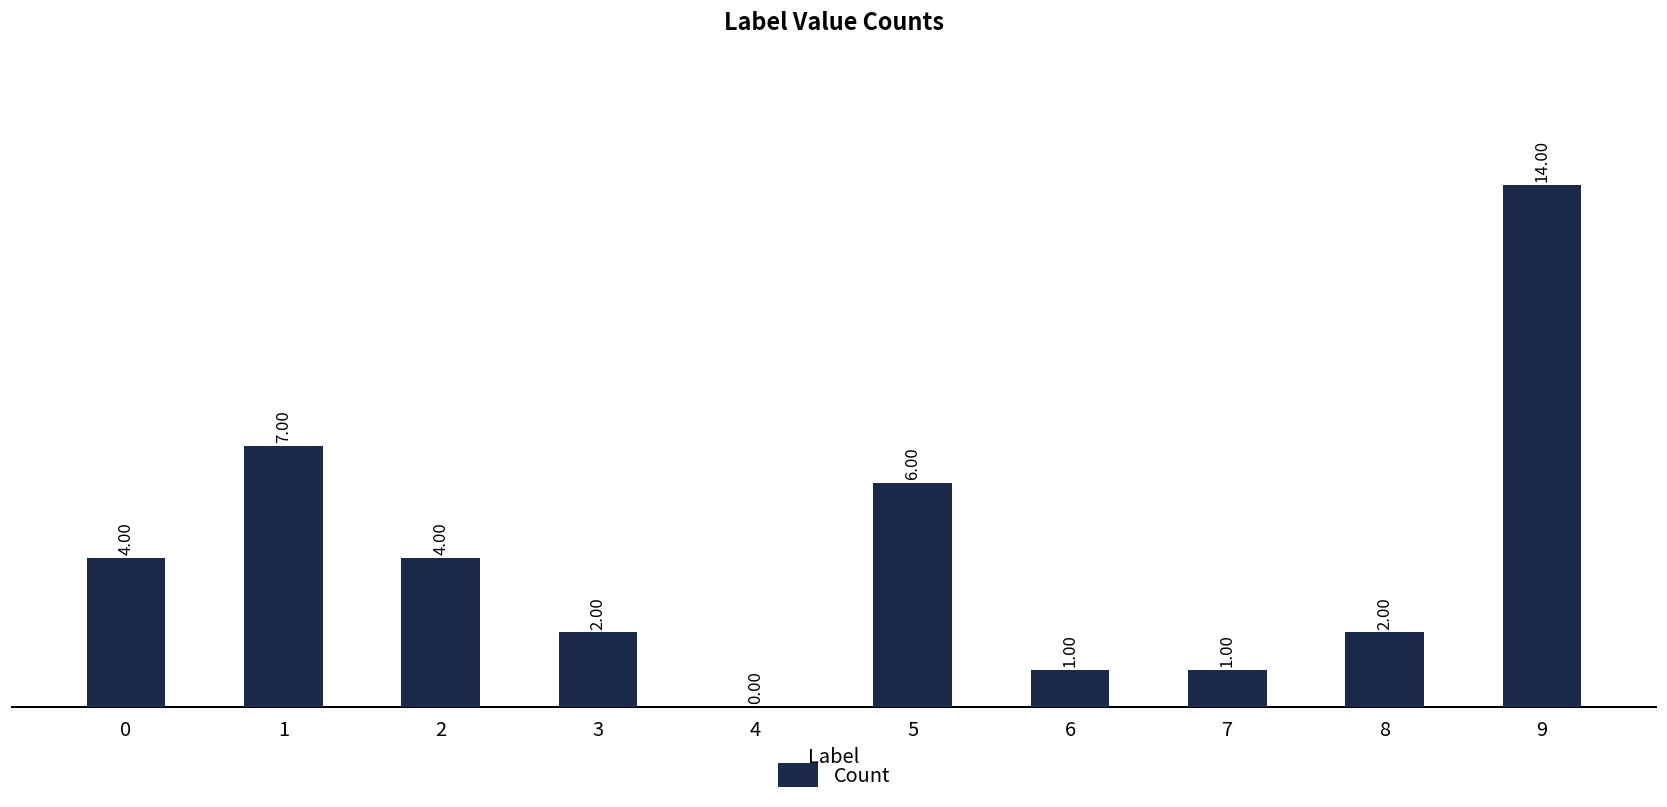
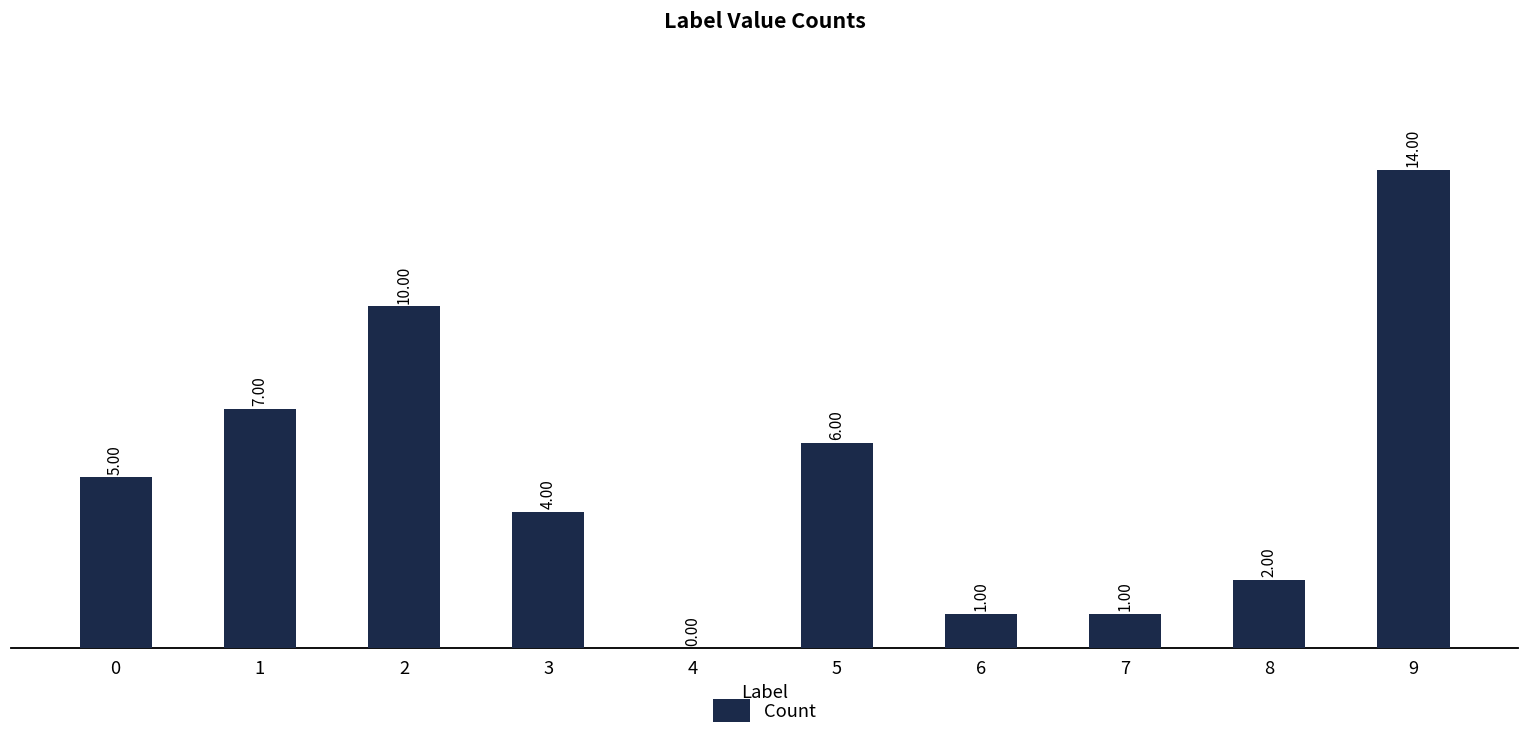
0: 4.00 -> 5.00
2: 4.00 -> 10.00
3: 2.00 -> 4.00
